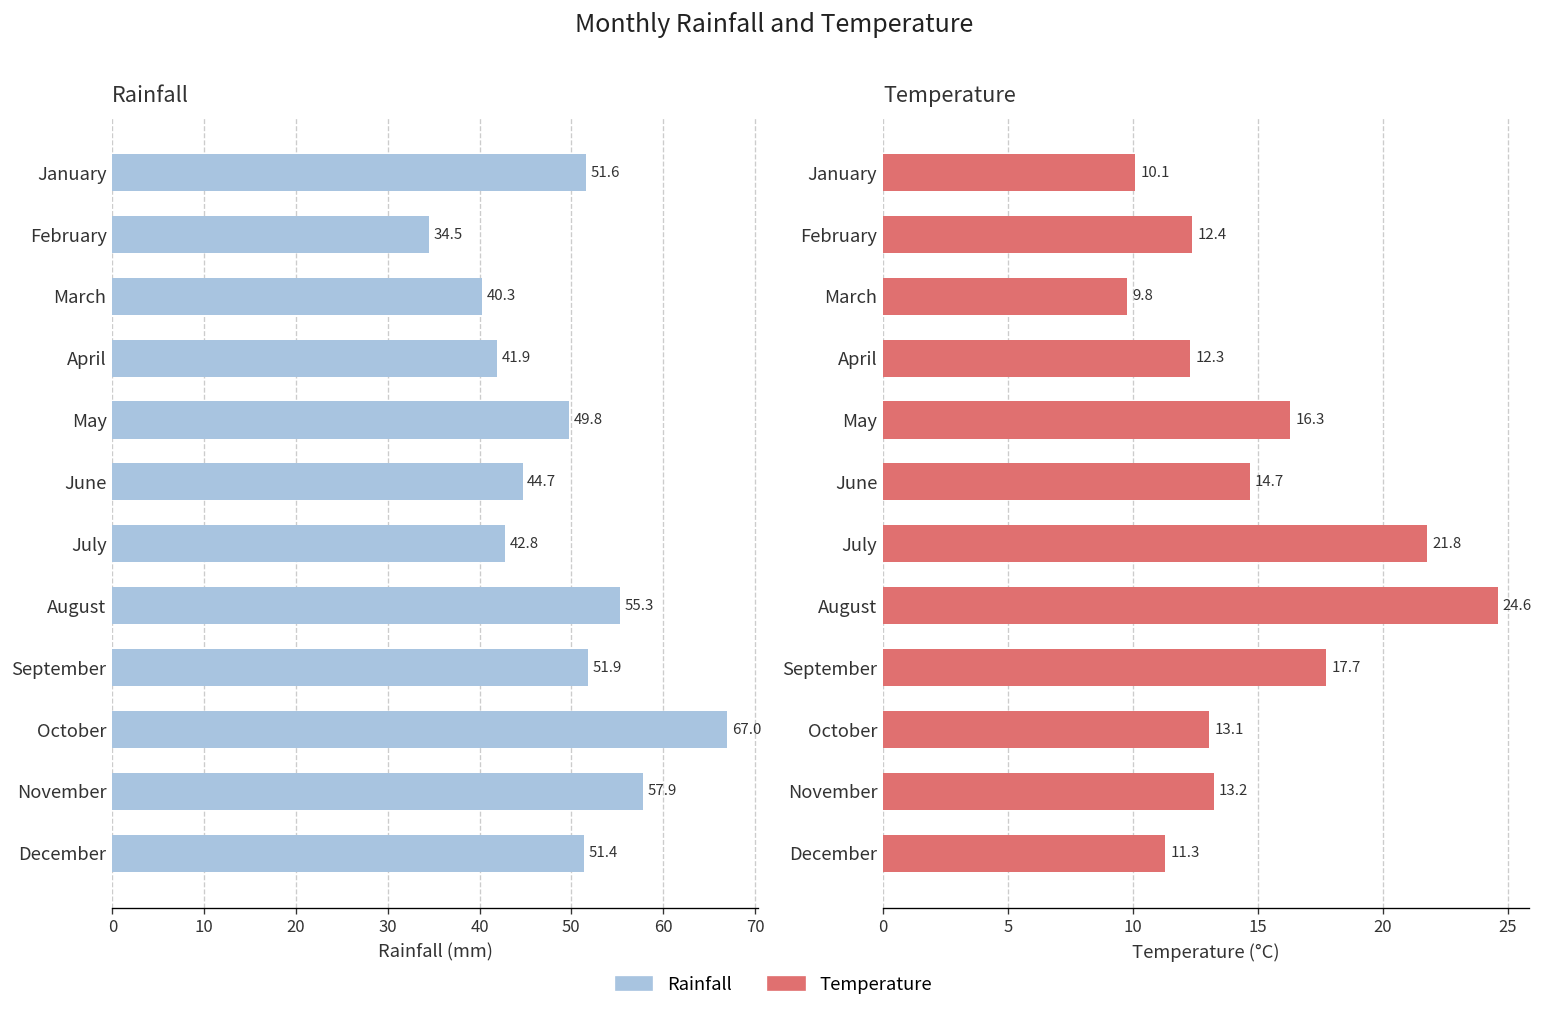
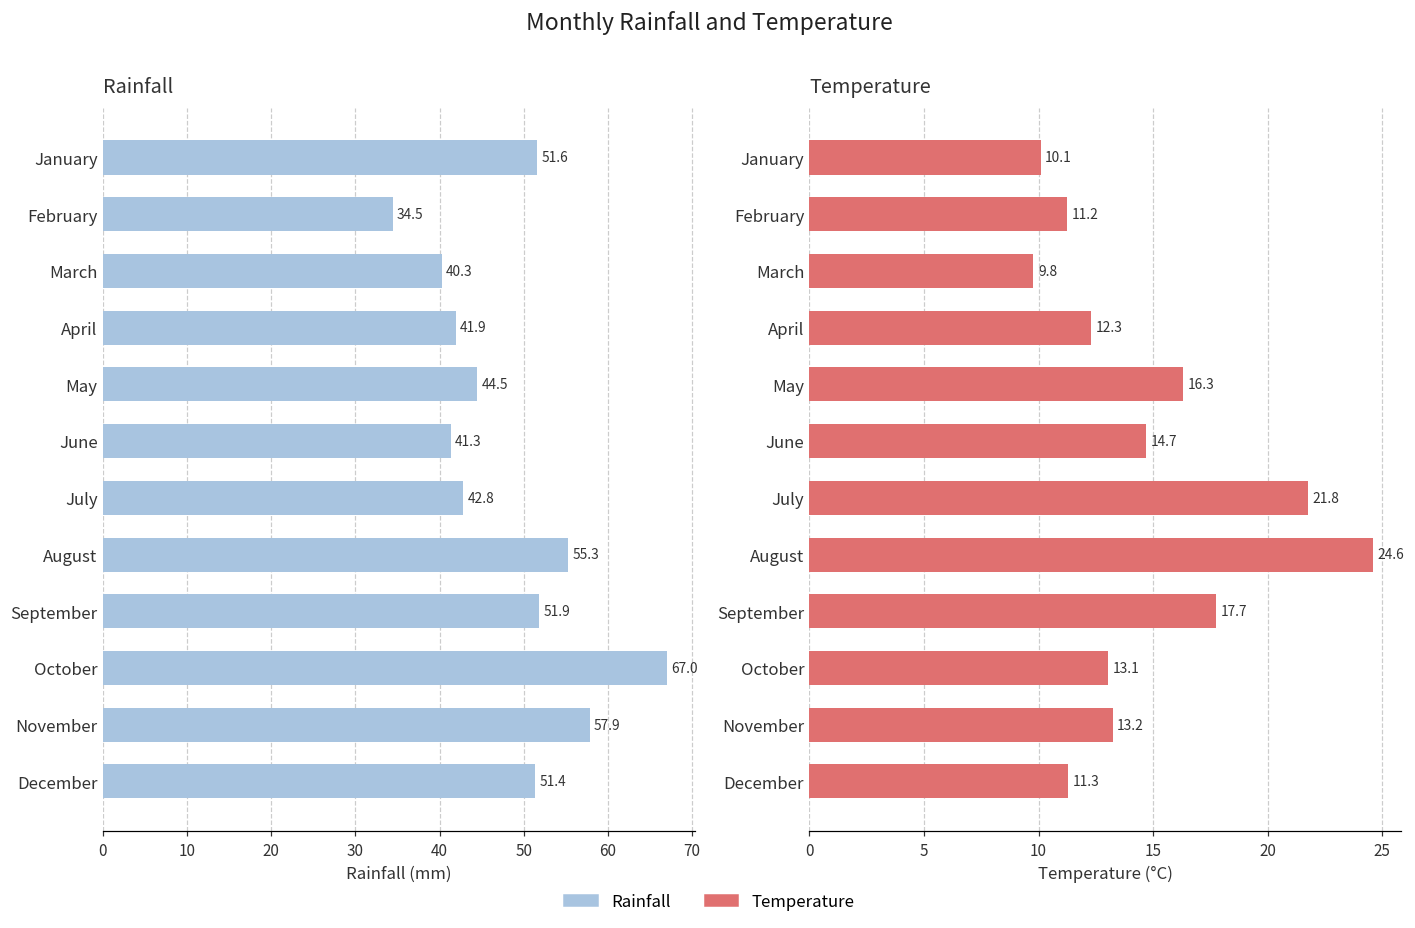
Rainfall, May: 49.8 -> 44.5
Rainfall, June: 44.7 -> 41.3
Temperature, February: 12.4 -> 11.2
